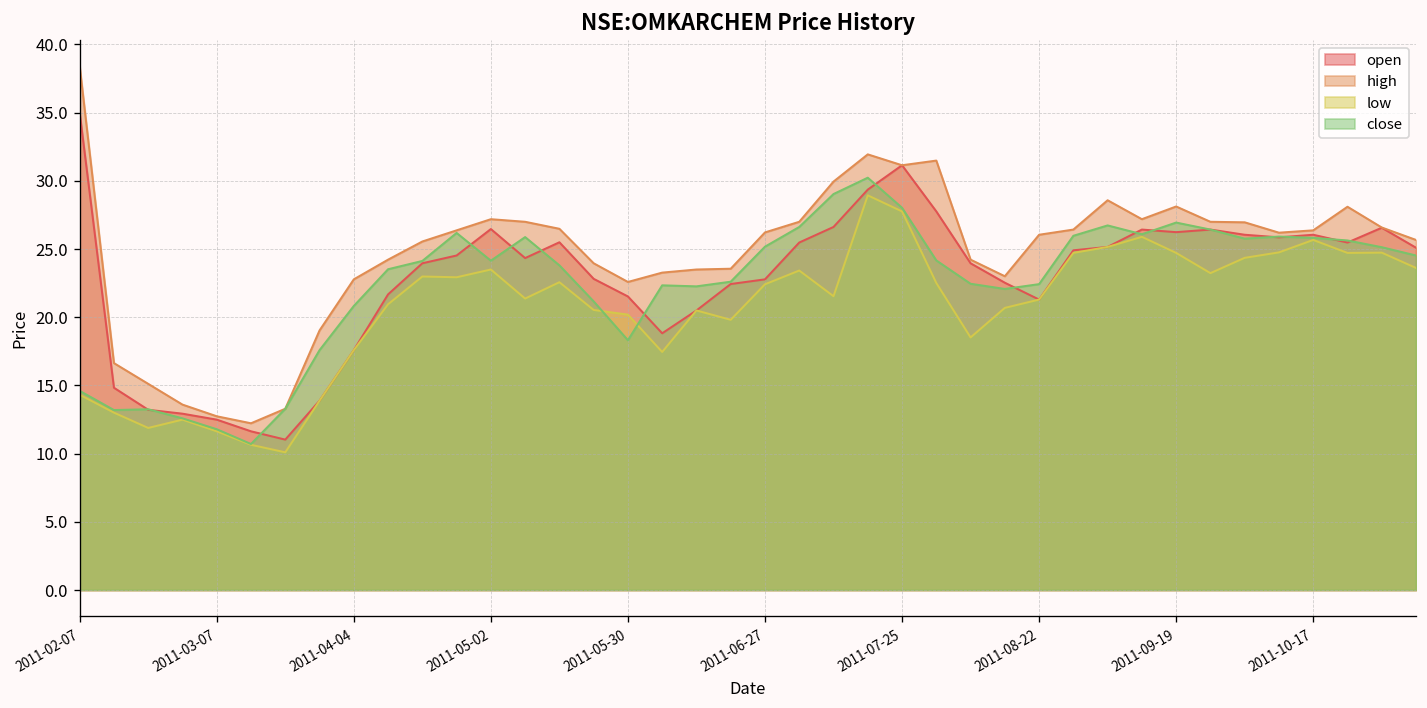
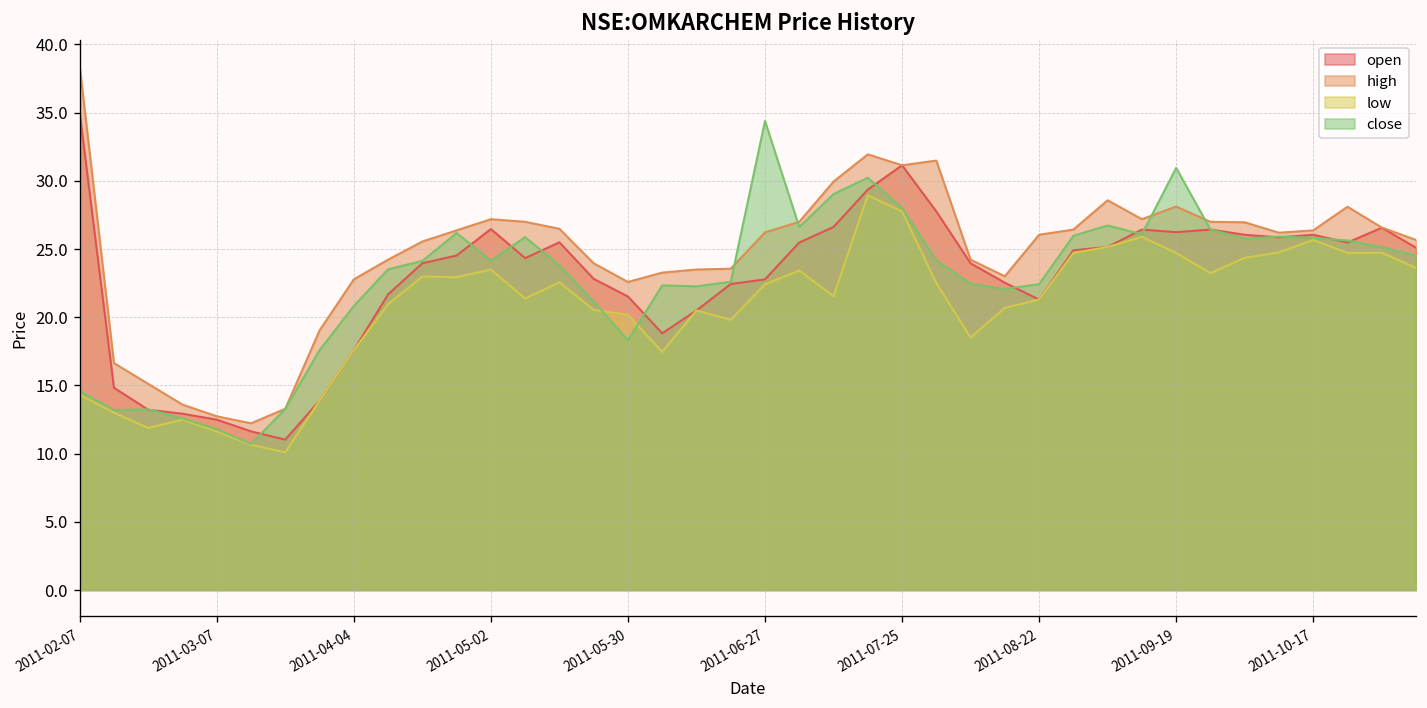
close, 2011-06-27: 25.2 -> 34.4
close, 2011-09-19: 26.9 -> 31.0
